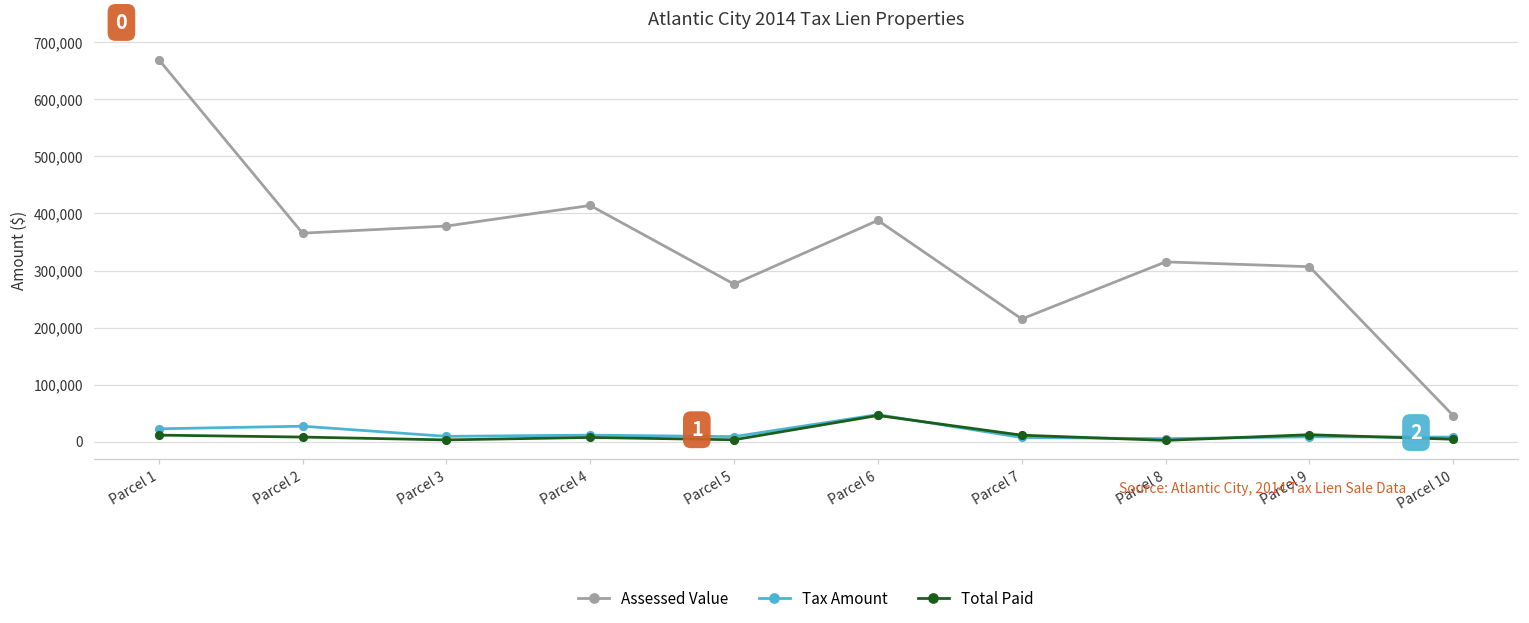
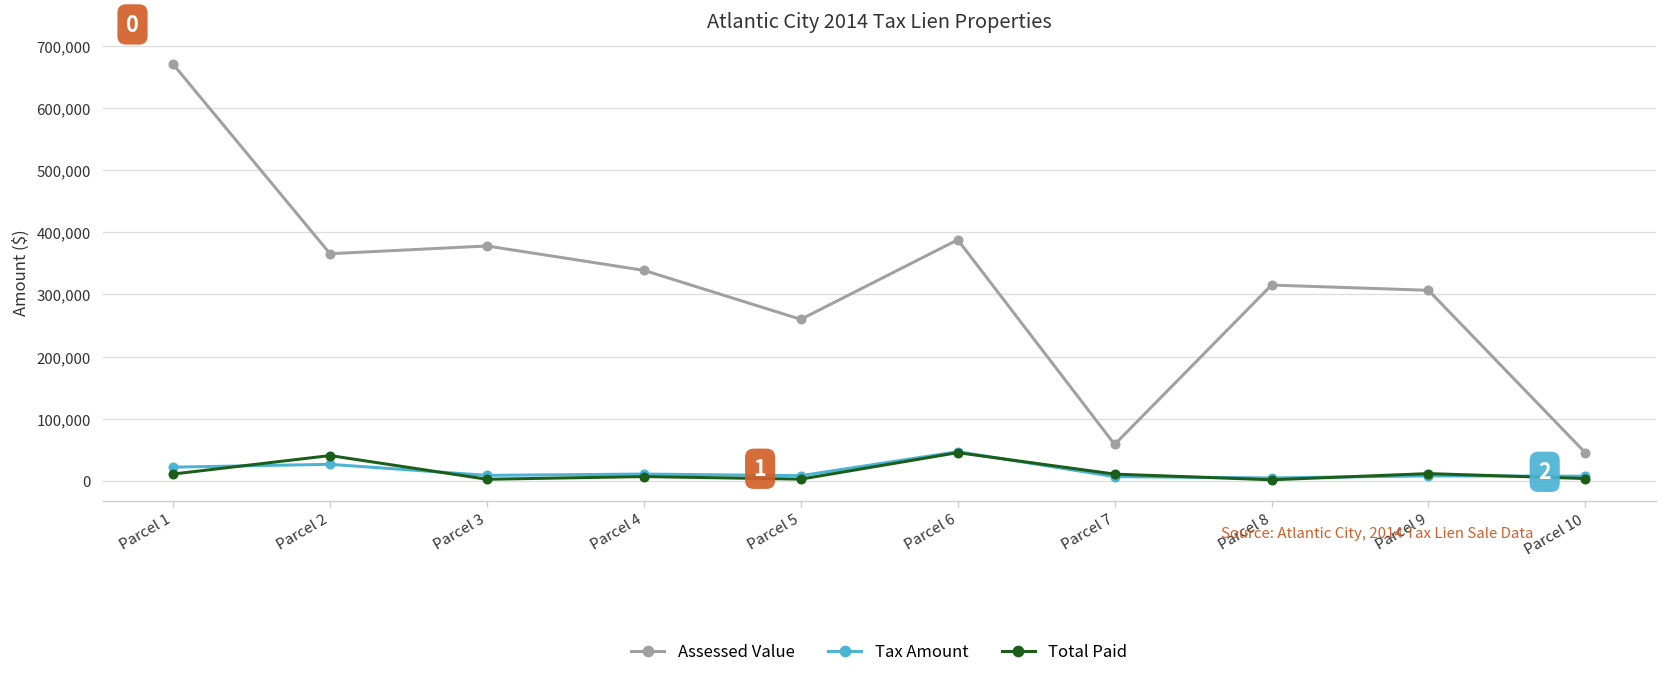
Total Paid, Parcel 2: 10,000 -> 40,000
Assessed Value, Parcel 4: 410,000 -> 340,000
Assessed Value, Parcel 5: 280,000 -> 260,000
Assessed Value, Parcel 7: 220,000 -> 60,000
